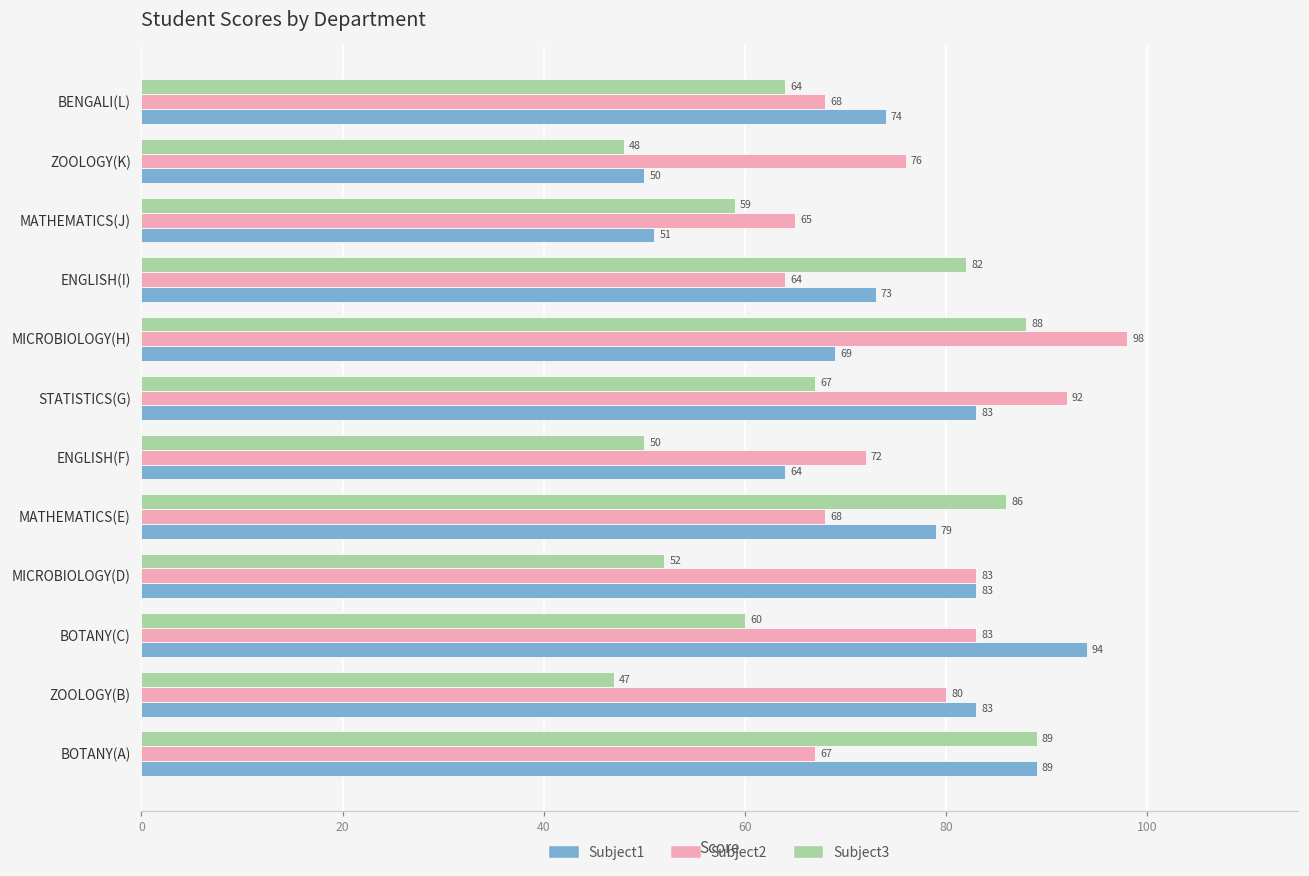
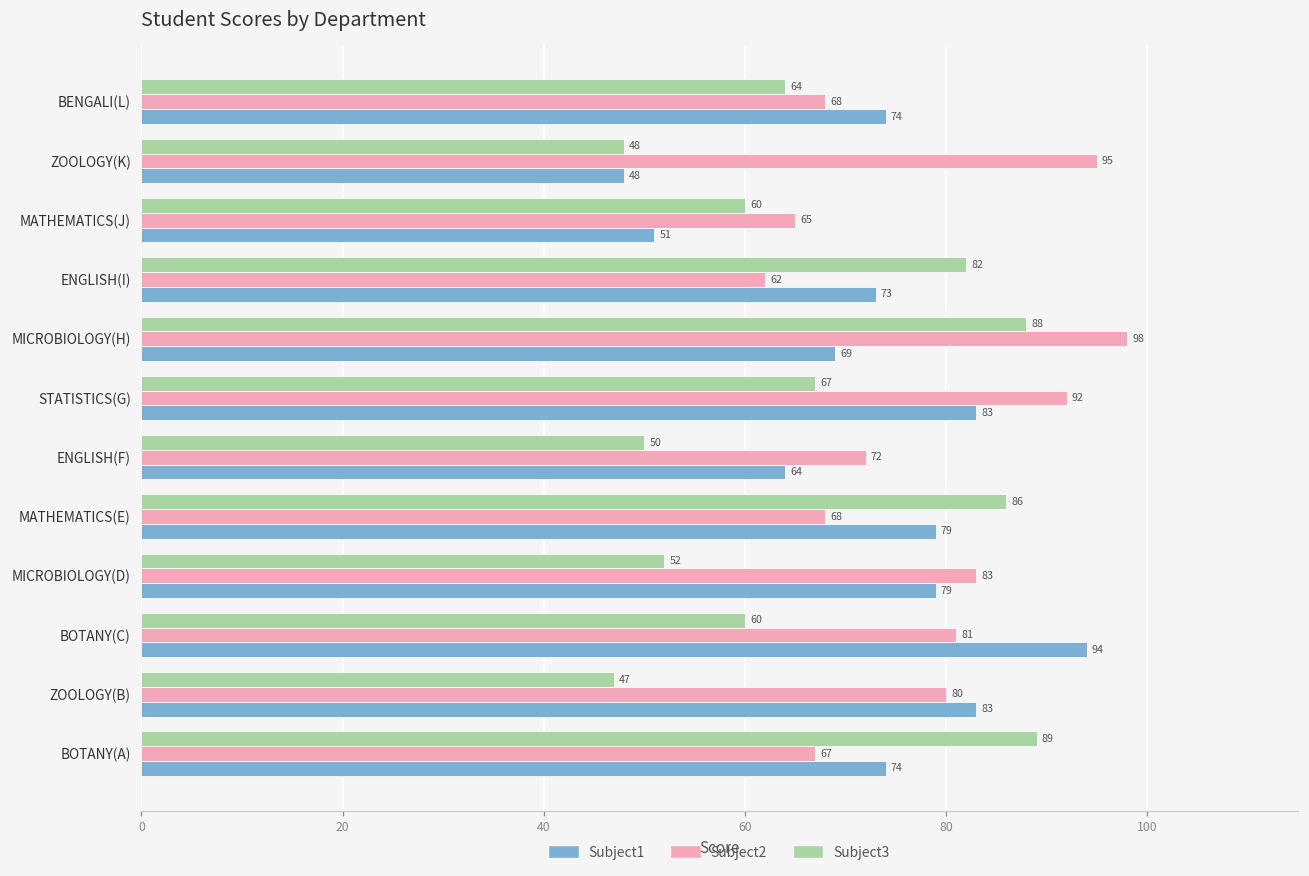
Subject2, ZOOLOGY(K): 76 -> 95
Subject1, ZOOLOGY(K): 50 -> 48
Subject3, MATHEMATICS(J): 59 -> 60
Subject2, ENGLISH(I): 64 -> 62
Subject1, MICROBIOLOGY(D): 83 -> 79
Subject2, BOTANY(C): 83 -> 81
Subject1, BOTANY(A): 89 -> 74
